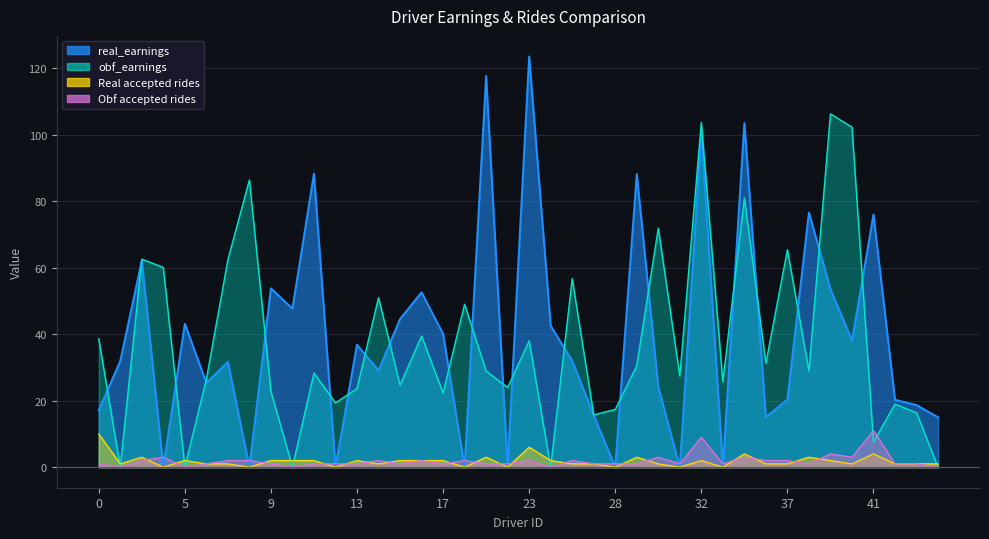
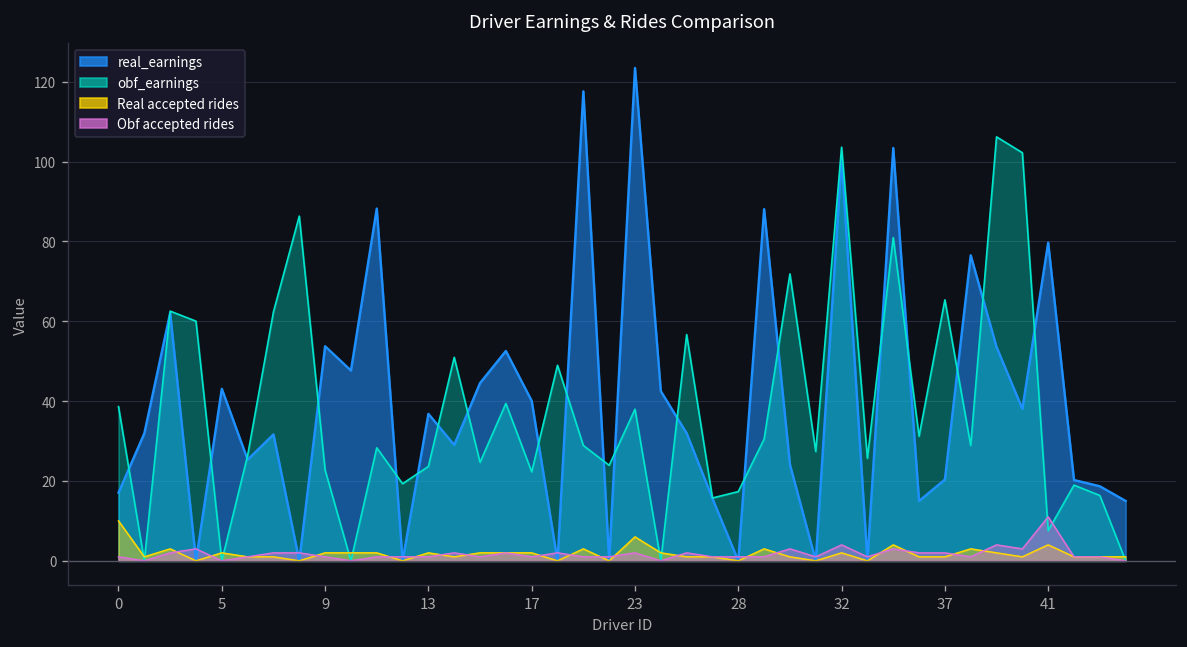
Obf accepted rides, 32: 9 -> 4
real_earnings, 41: 76 -> 80
